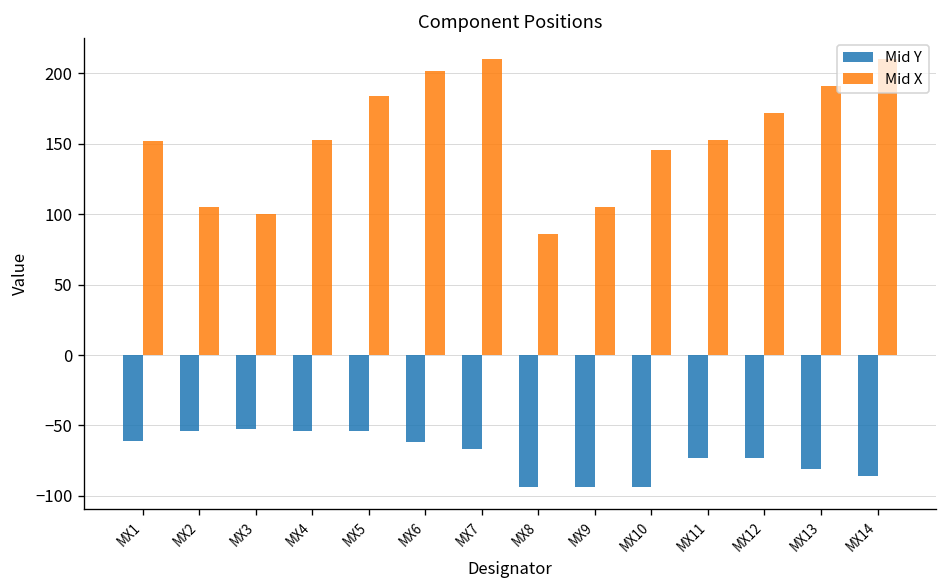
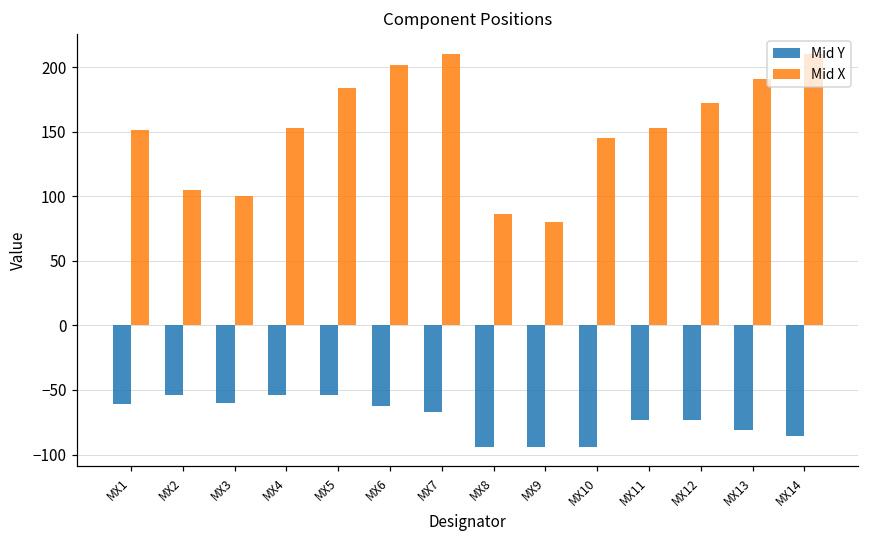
Mid Y, MX3: -53 -> -60
Mid X, MX9: 105 -> 80
